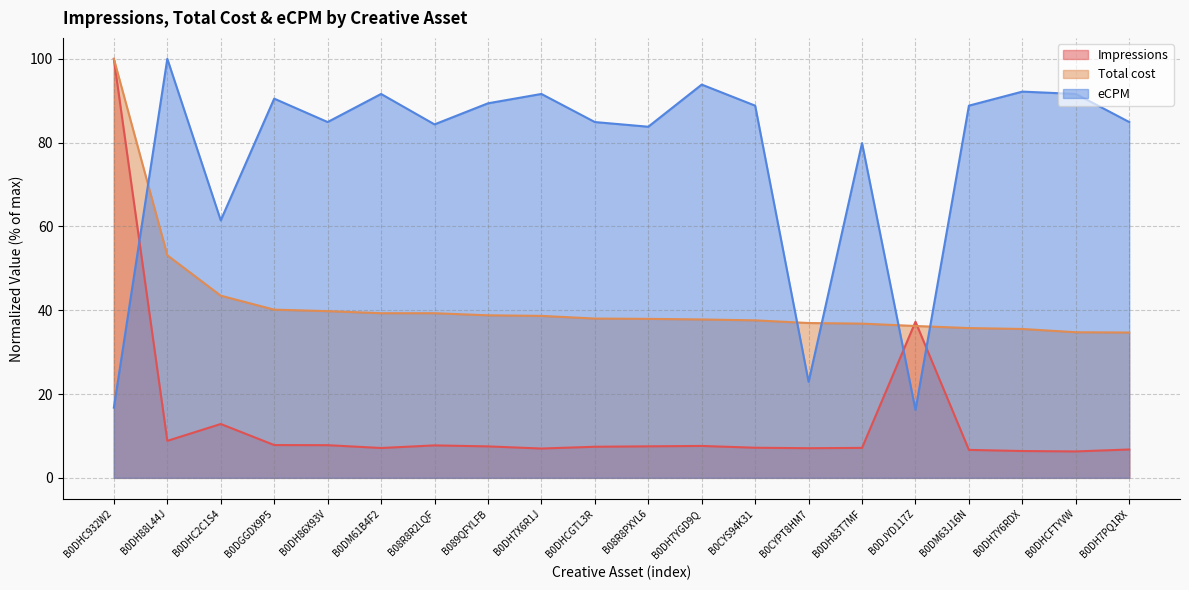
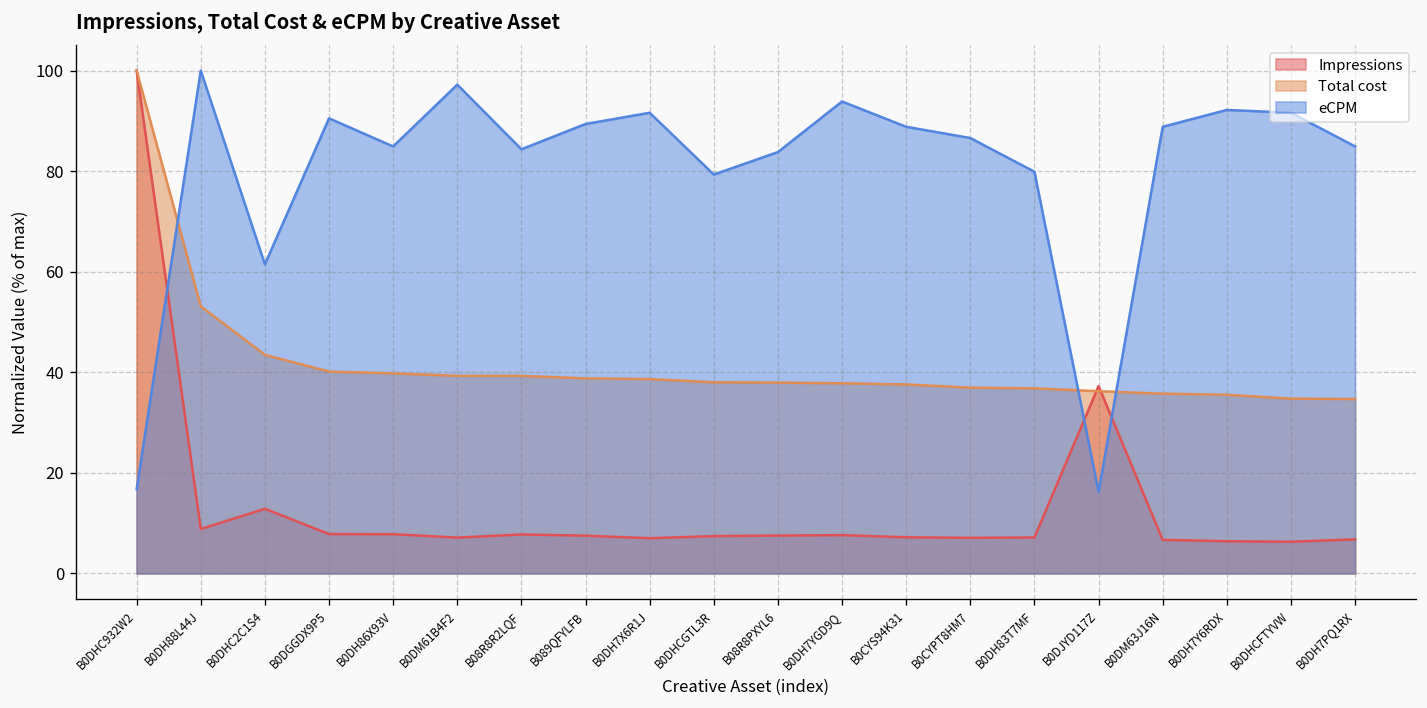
eCPM, B0DM61B4F2: 92 -> 97
eCPM, B0DHCGTL3R: 85 -> 79
eCPM, B0CYPT8HM7: 23 -> 87
